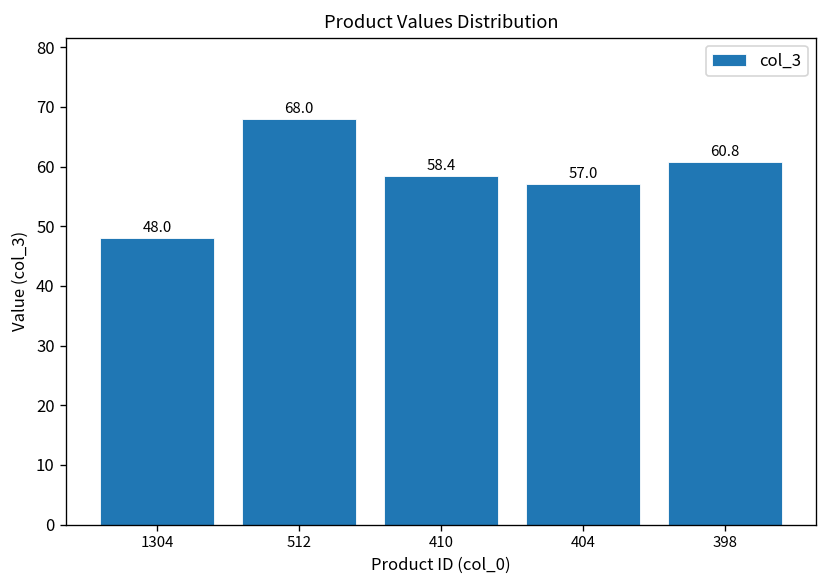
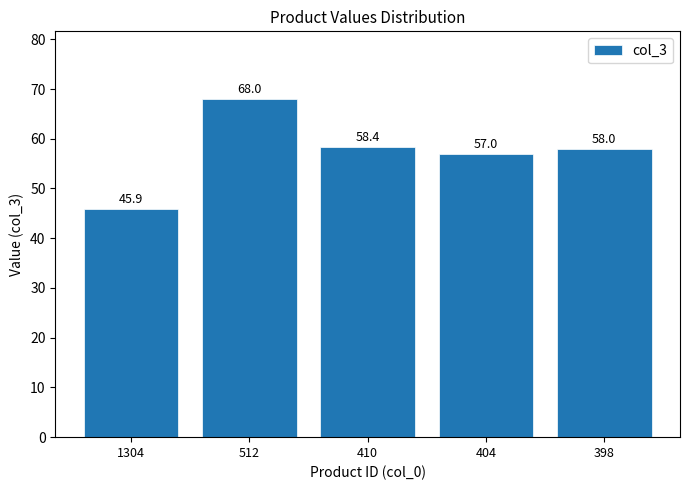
1304: 48.0 -> 45.9
398: 60.8 -> 58.0
